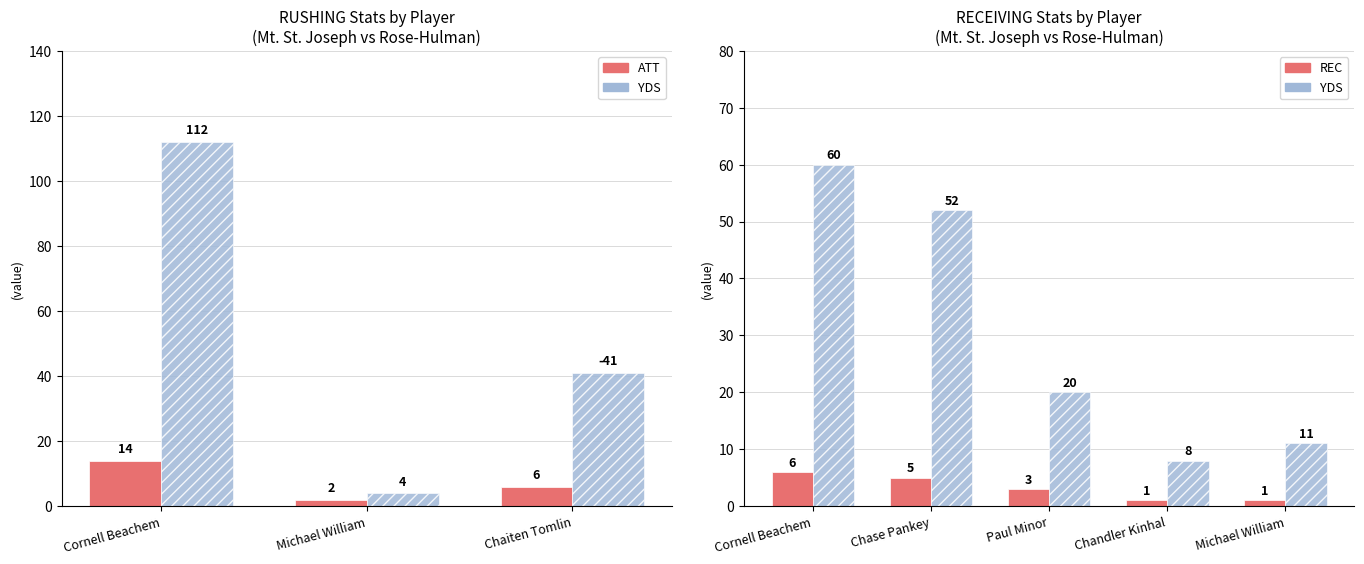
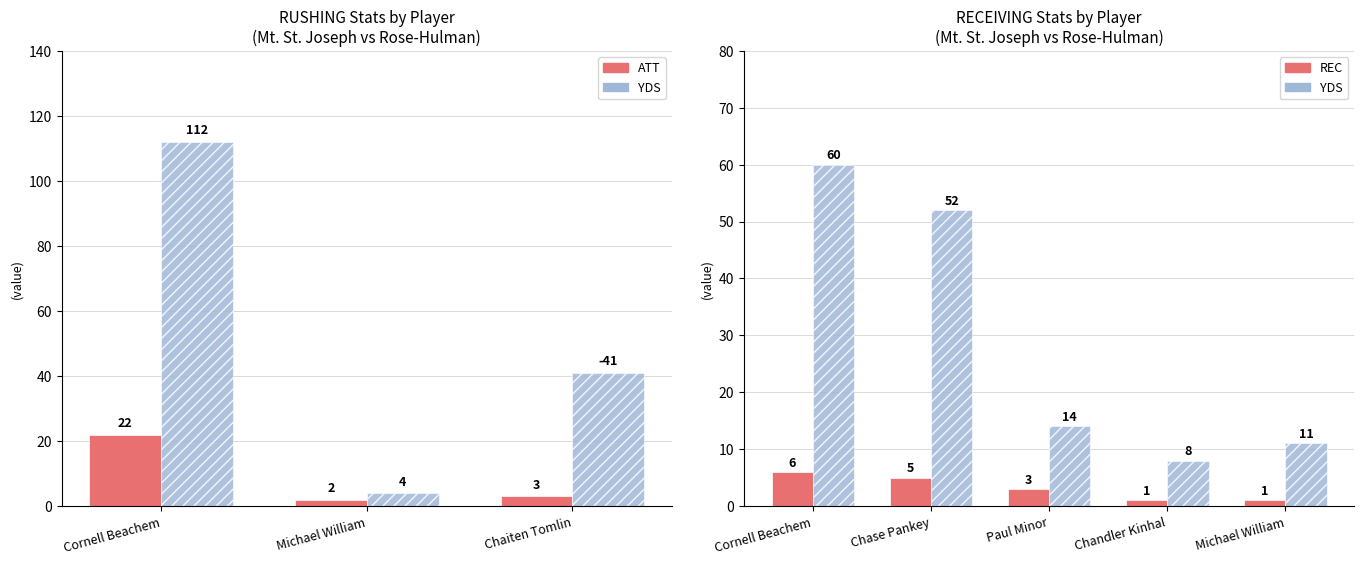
RUSHING Stats by Player (Mt. St. Joseph vs Rose-Hulman), ATT, Cornell Beachem: 14 -> 22
RUSHING Stats by Player (Mt. St. Joseph vs Rose-Hulman), ATT, Chaiten Tomlin: 6 -> 3
RECEIVING Stats by Player (Mt. St. Joseph vs Rose-Hulman), YDS, Paul Minor: 20 -> 14
